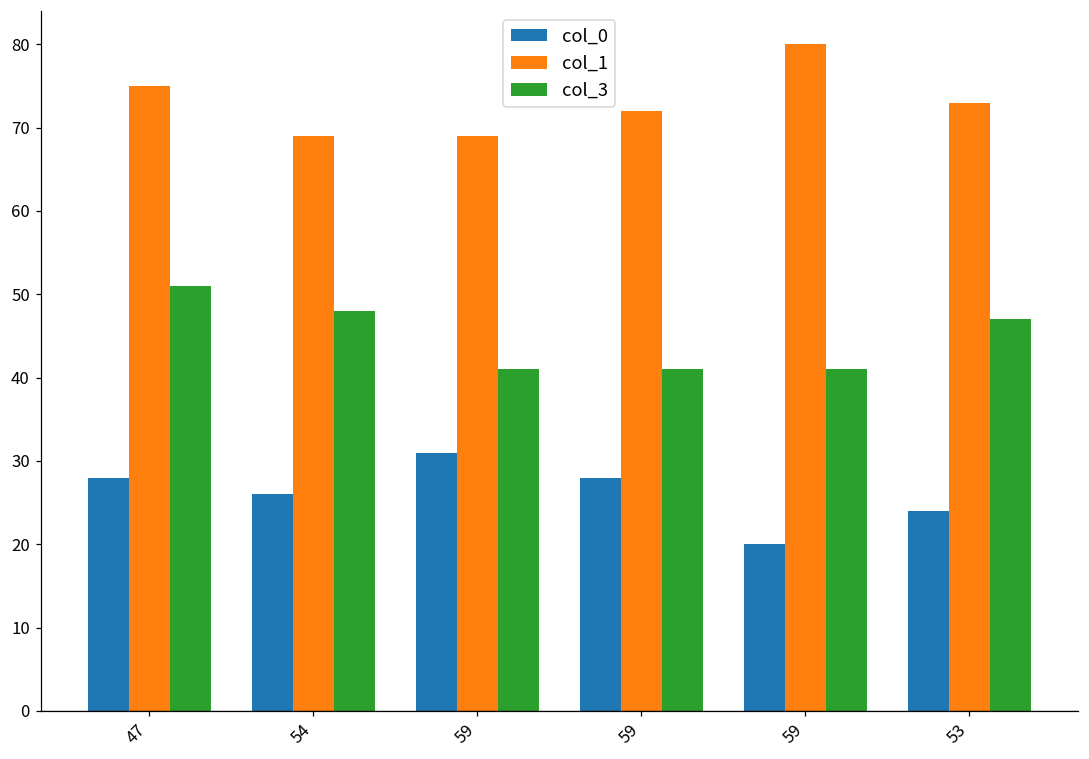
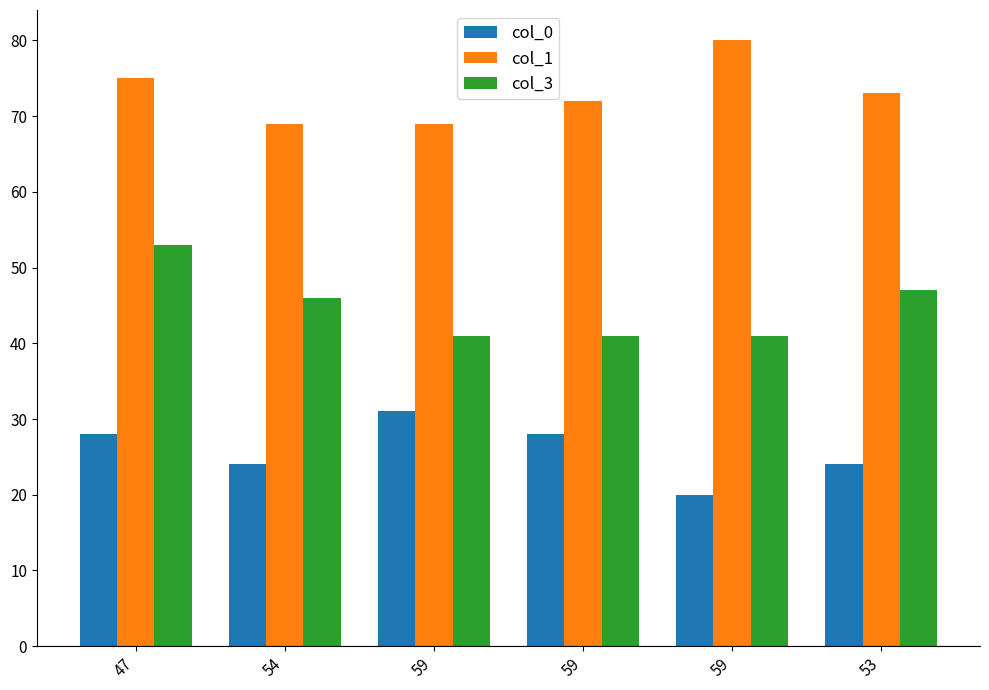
col_3, 47: 51 -> 53
col_0, 54: 26 -> 24
col_3, 54: 48 -> 46
